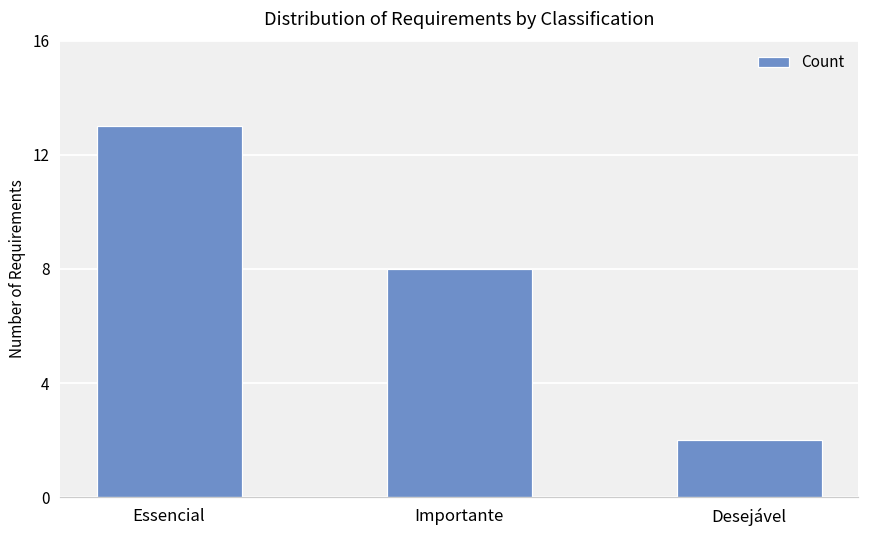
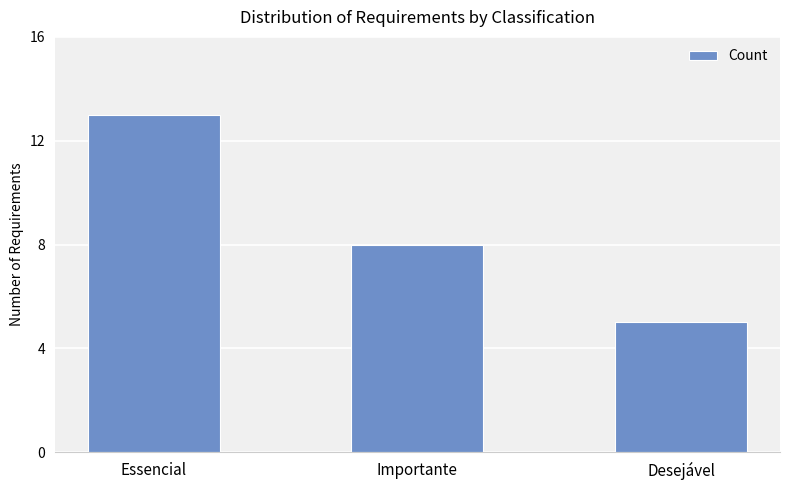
Desejável: 2 -> 5
